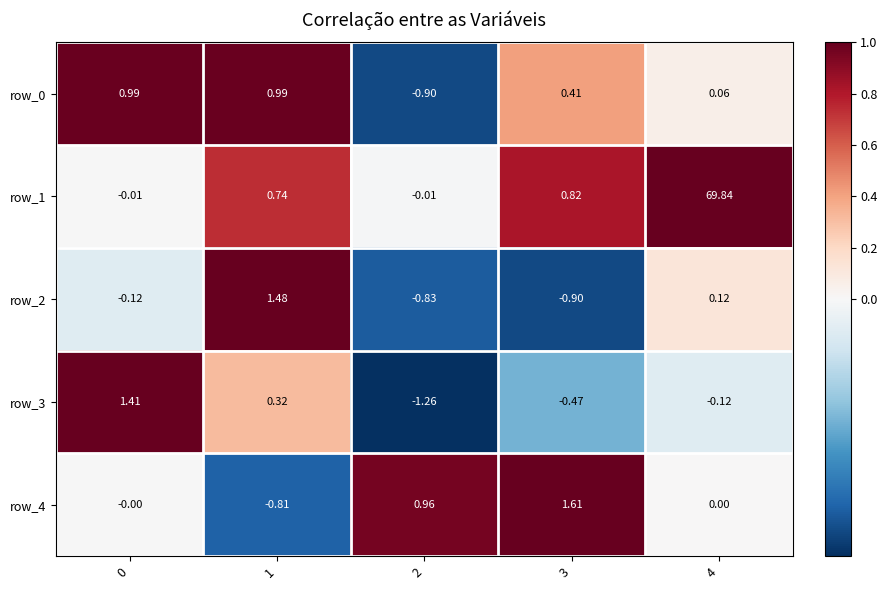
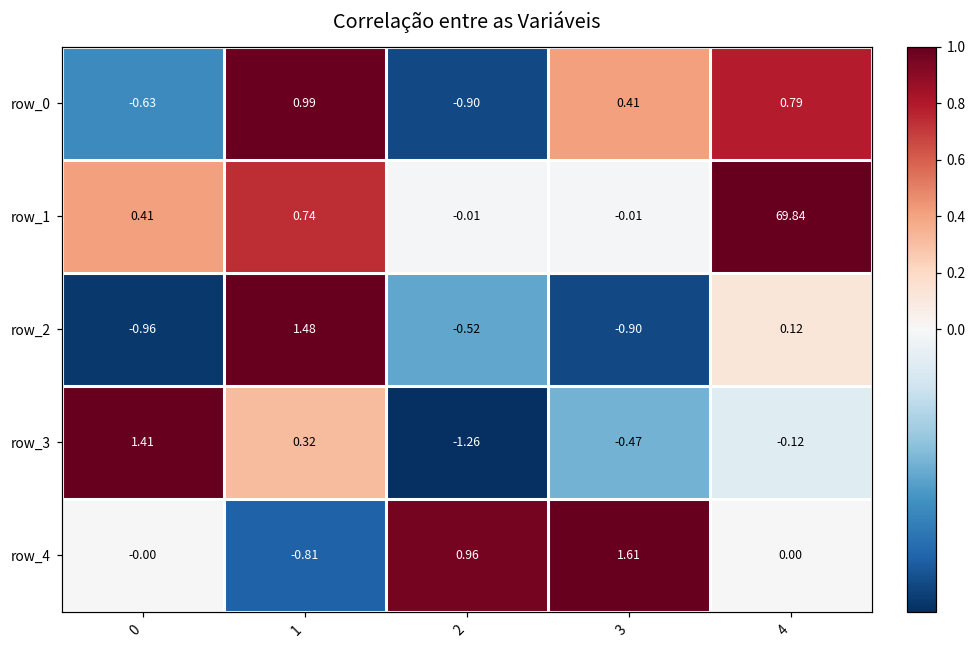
row_0, 0: 0.99 -> -0.63
row_0, 4: 0.06 -> 0.79
row_1, 0: -0.01 -> 0.41
row_1, 3: 0.82 -> -0.01
row_2, 0: -0.12 -> -0.96
row_2, 2: -0.83 -> -0.52
